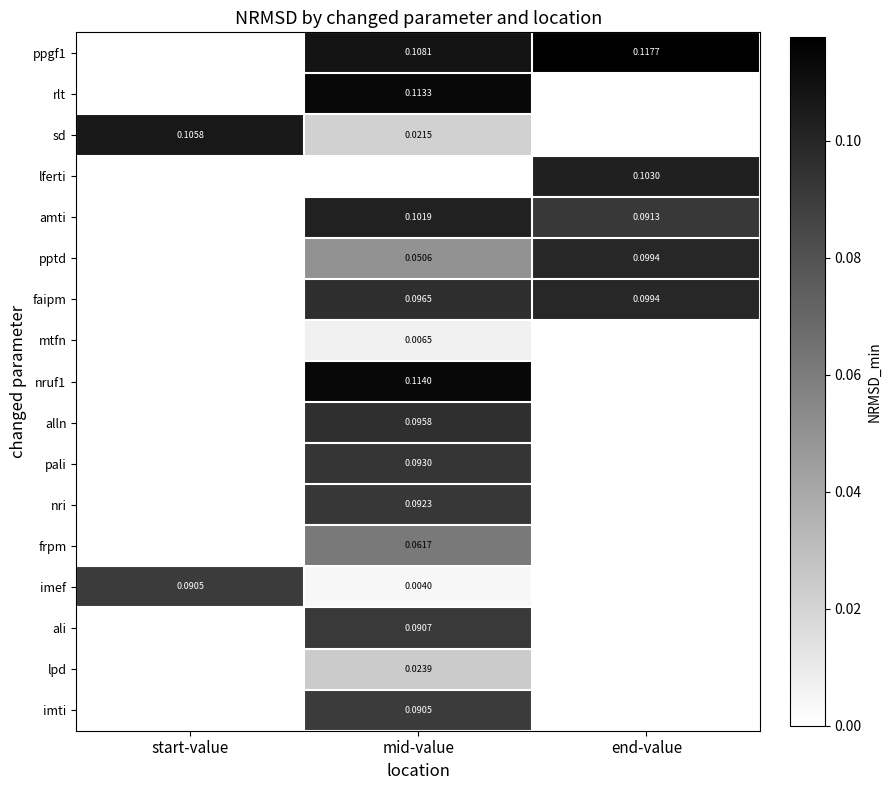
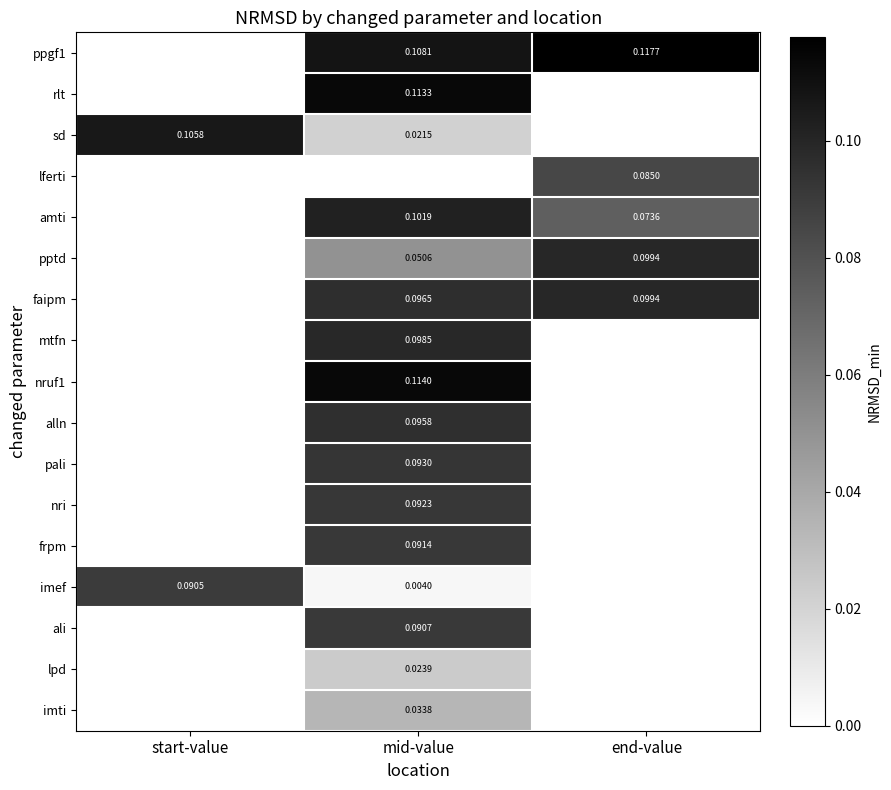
lferti, end-value: 0.1030 -> 0.0850
amti, end-value: 0.0913 -> 0.0736
mtfn, mid-value: 0.0065 -> 0.0985
frpm, mid-value: 0.0617 -> 0.0914
imti, mid-value: 0.0905 -> 0.0338
